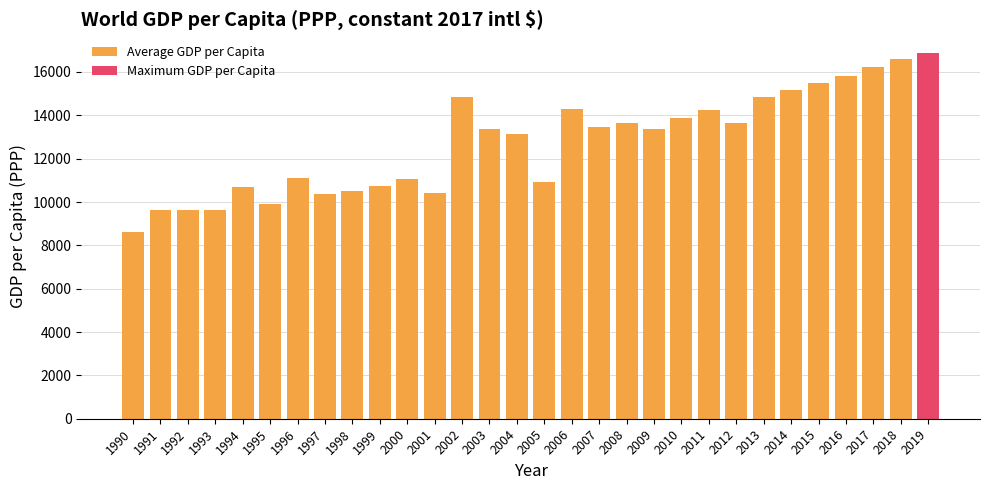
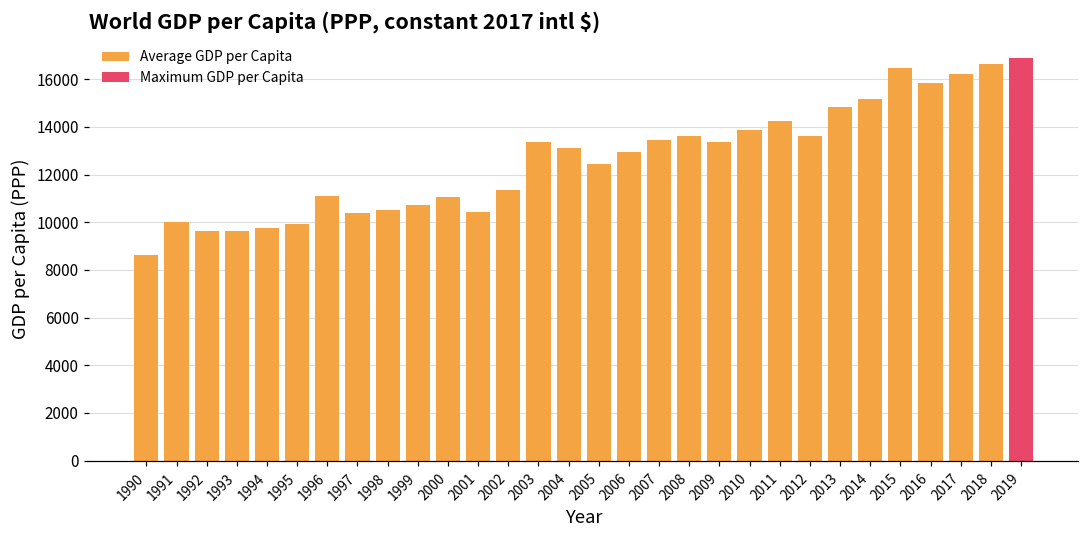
1991: 9600 -> 10000
1994: 10700 -> 9800
2002: 14800 -> 11300
2005: 10900 -> 12500
2006: 14300 -> 12900
2015: 15500 -> 16500
